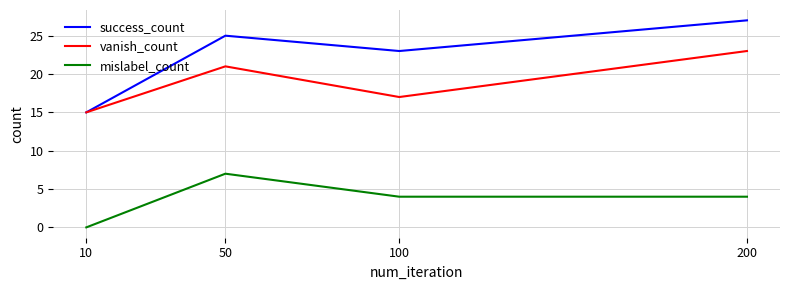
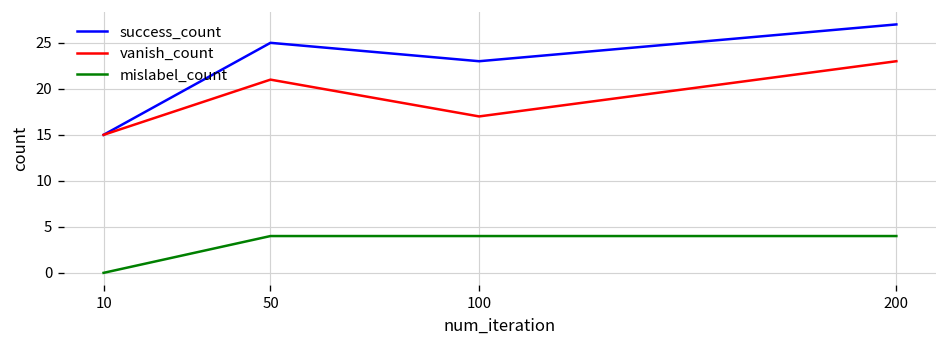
mislabel_count, 50: 7 -> 4
